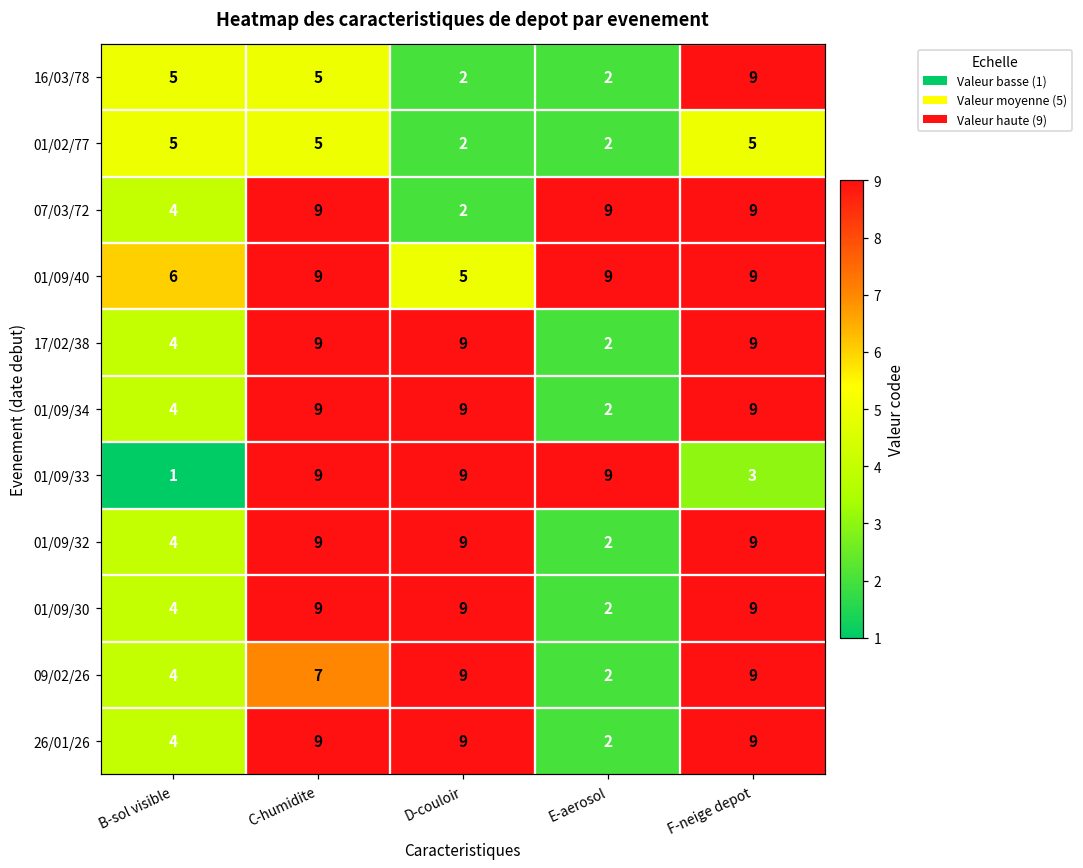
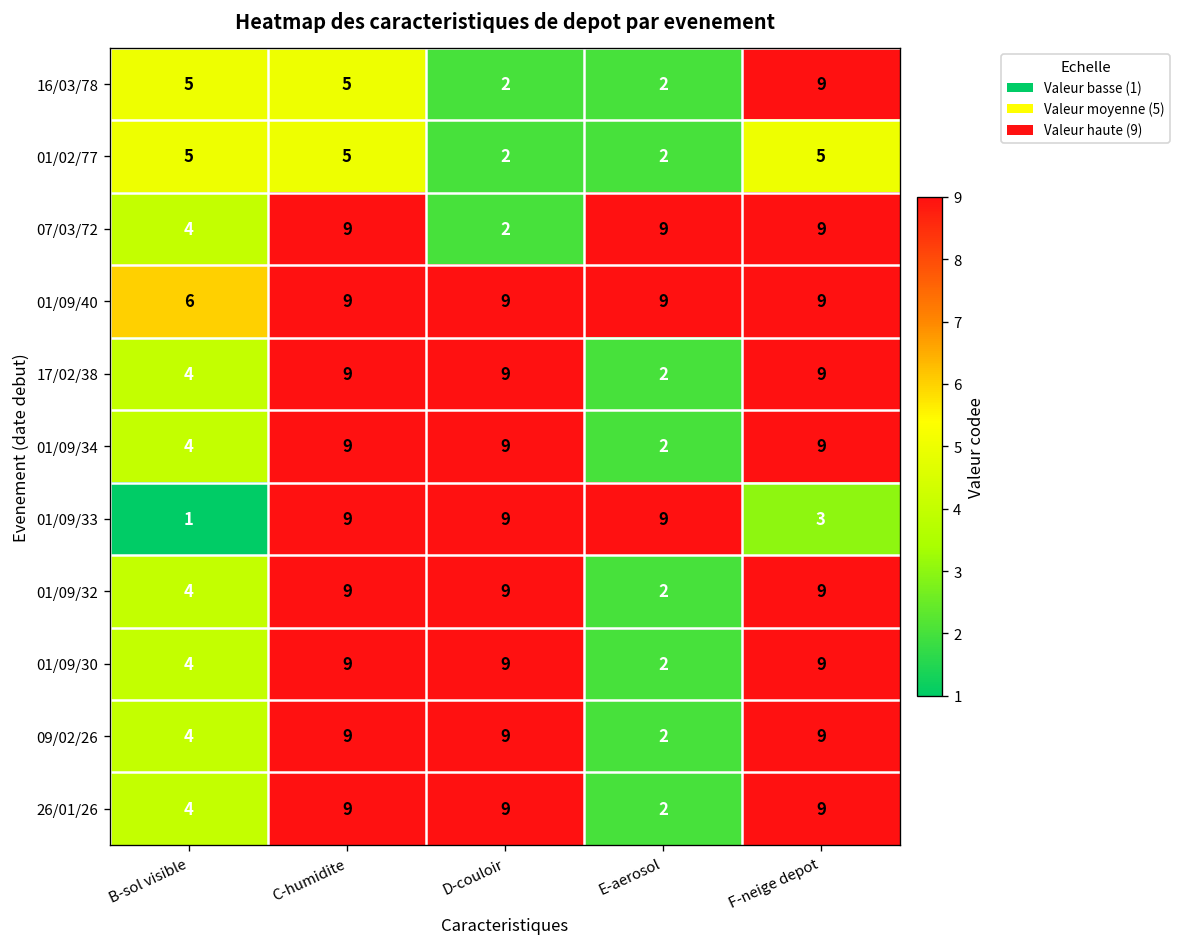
01/09/40, D-couloir: 5 -> 9
09/02/26, C-humidite: 7 -> 9
